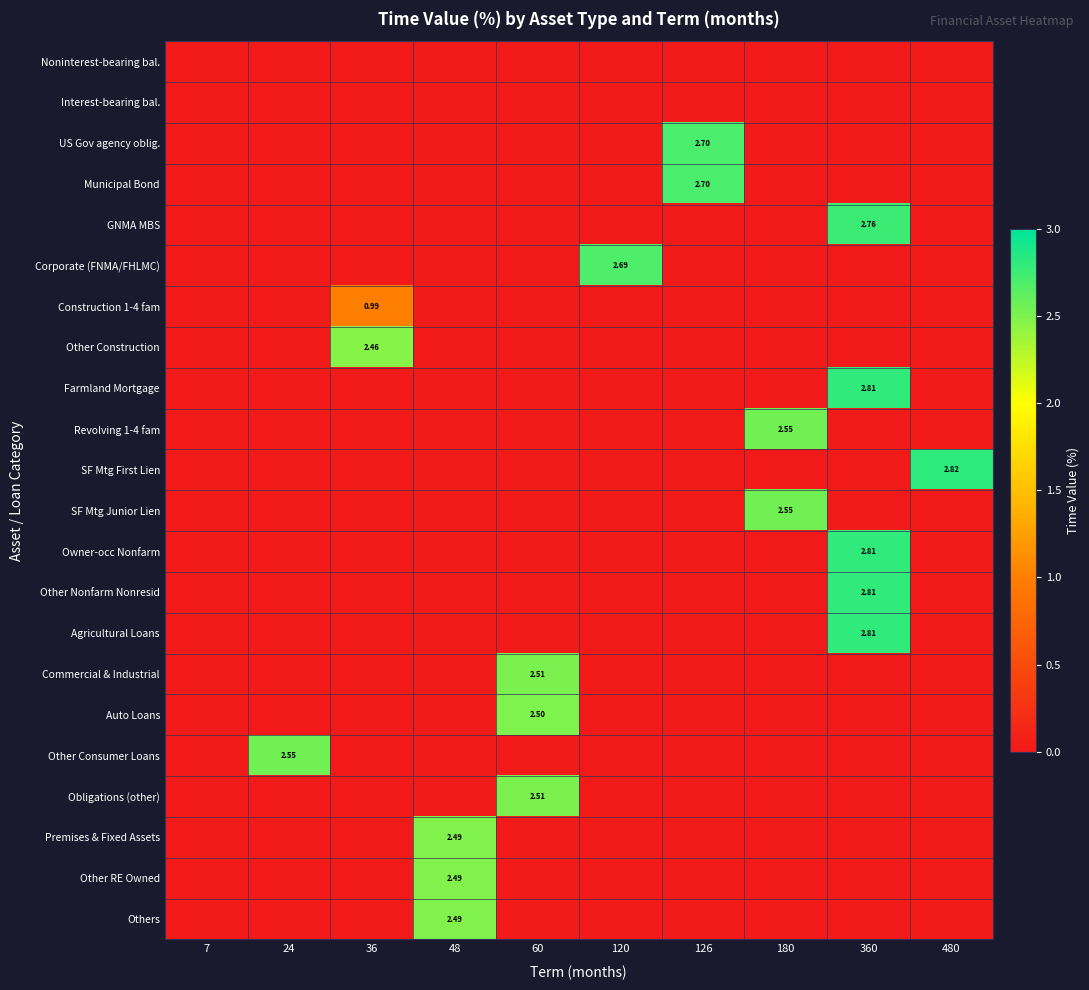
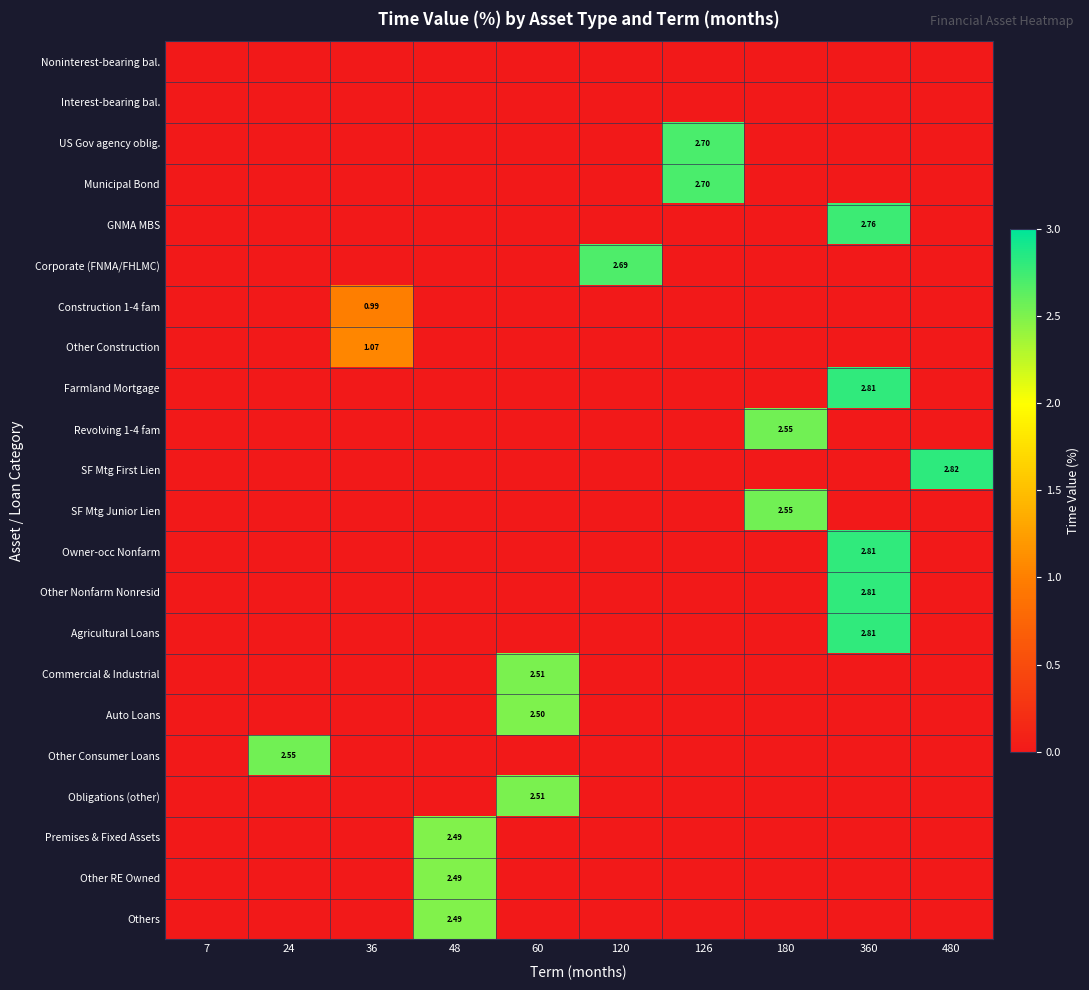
Other Construction, 36: 2.46 -> 1.07
